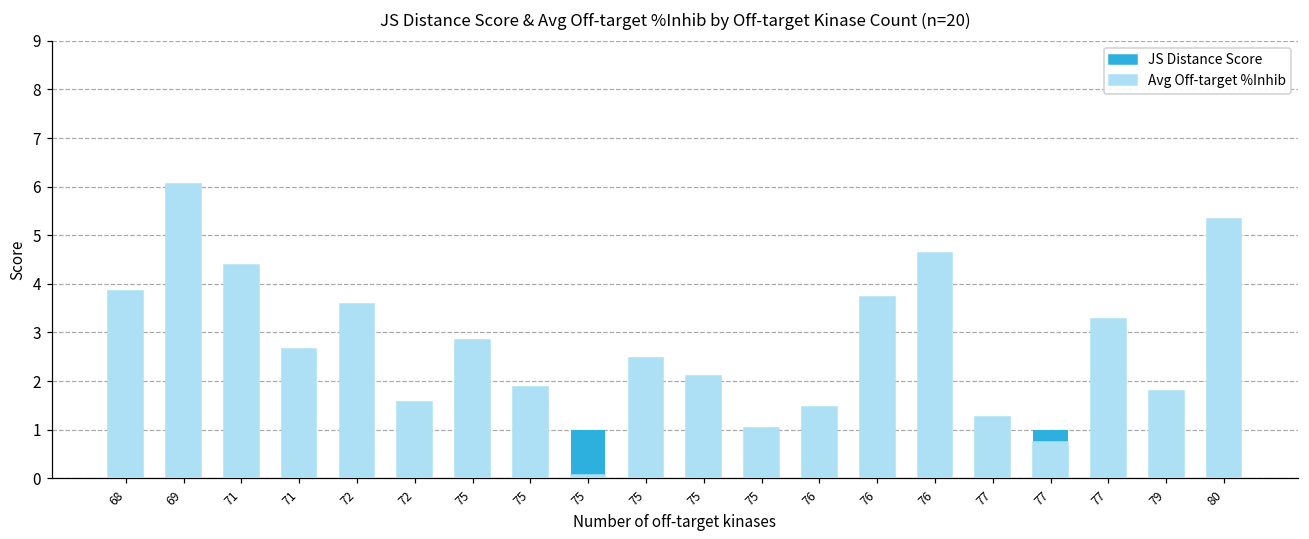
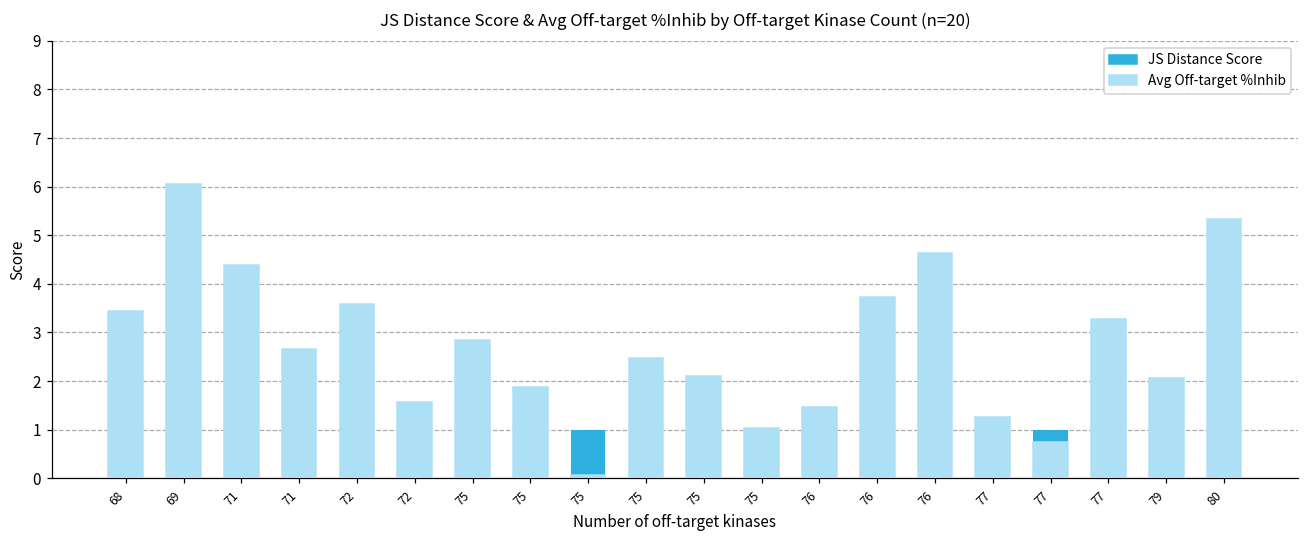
Avg Off-target %Inhib, 68: 3.9 -> 3.4
Avg Off-target %Inhib, 79: 1.8 -> 2.1
